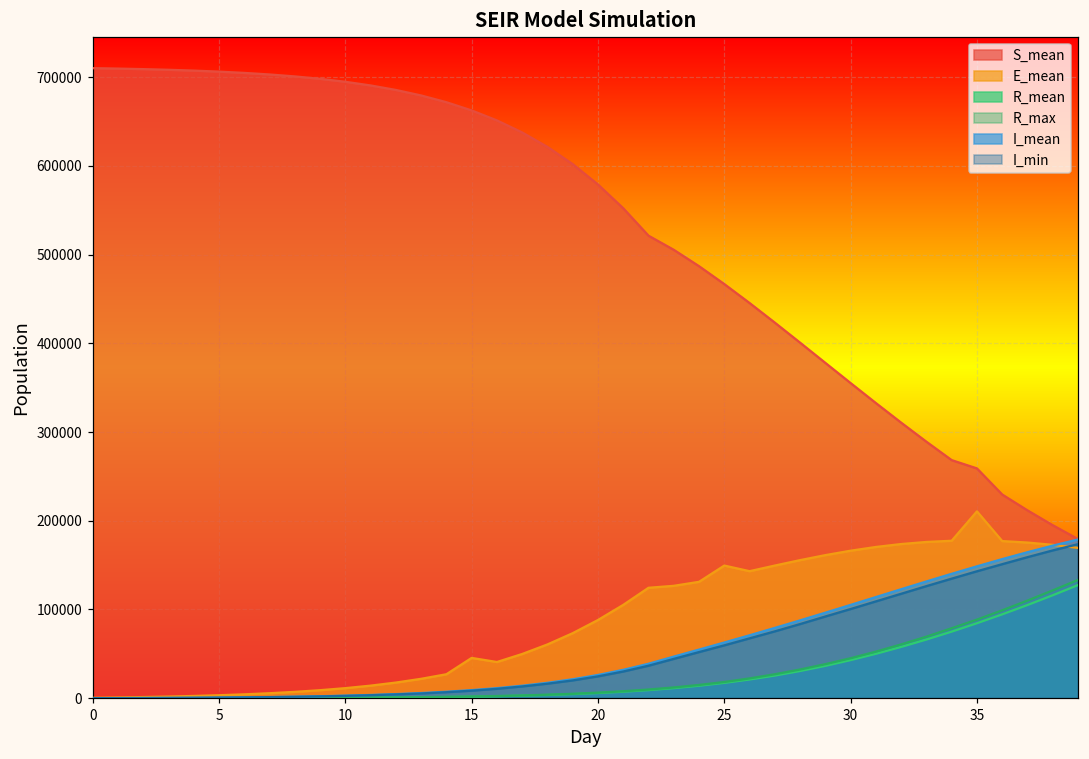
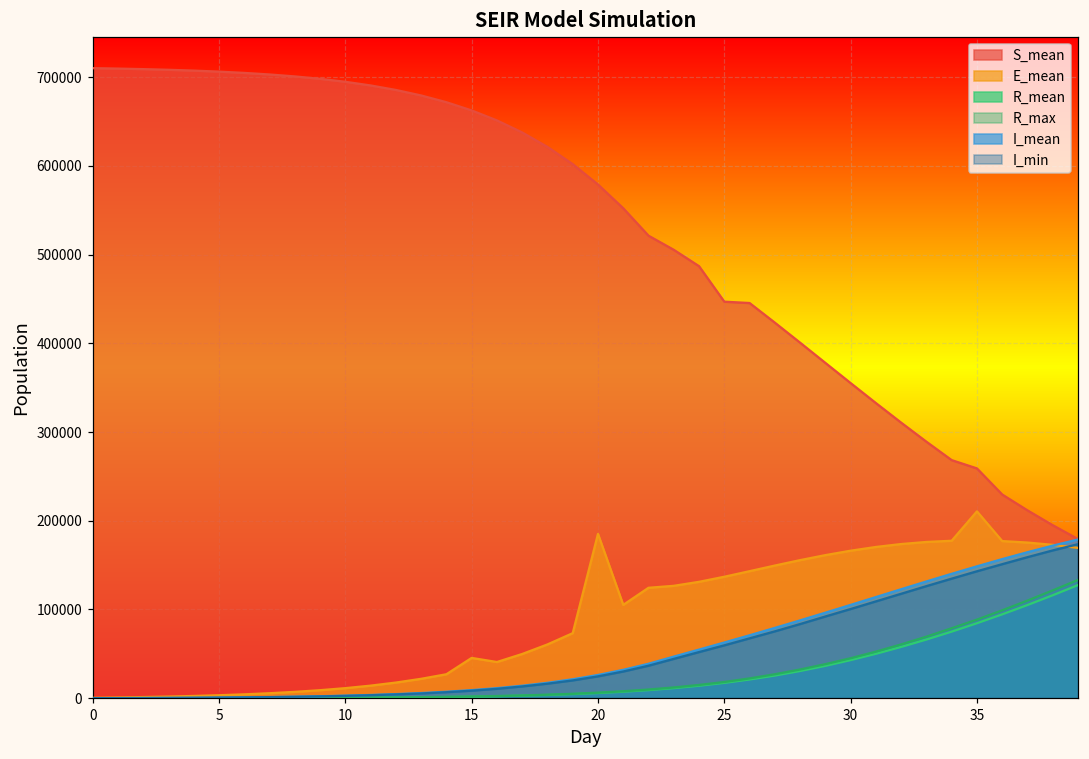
E_mean, 20: 90000 -> 190000
S_mean, 25: 470000 -> 450000
E_mean, 25: 150000 -> 140000
